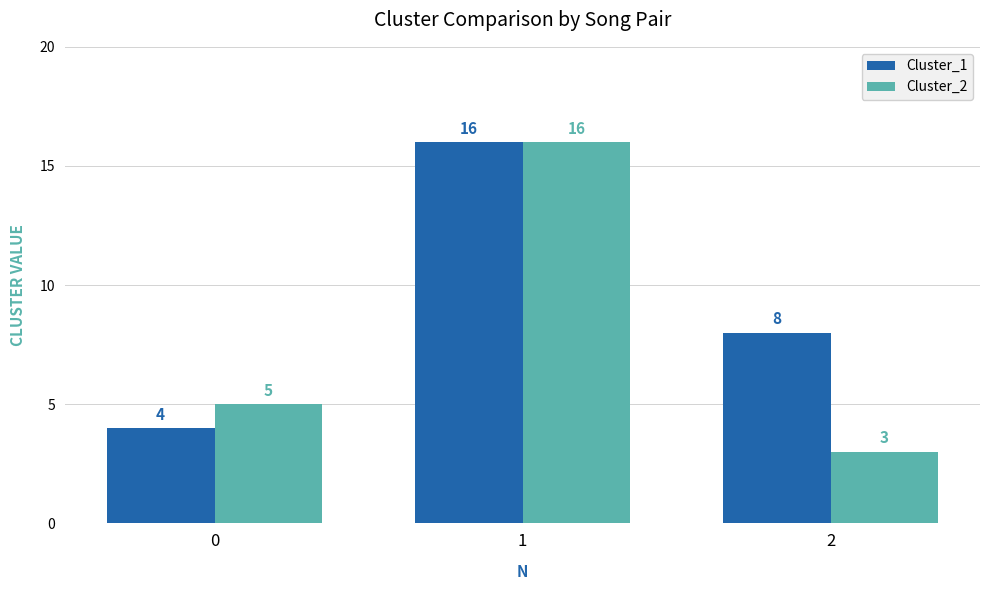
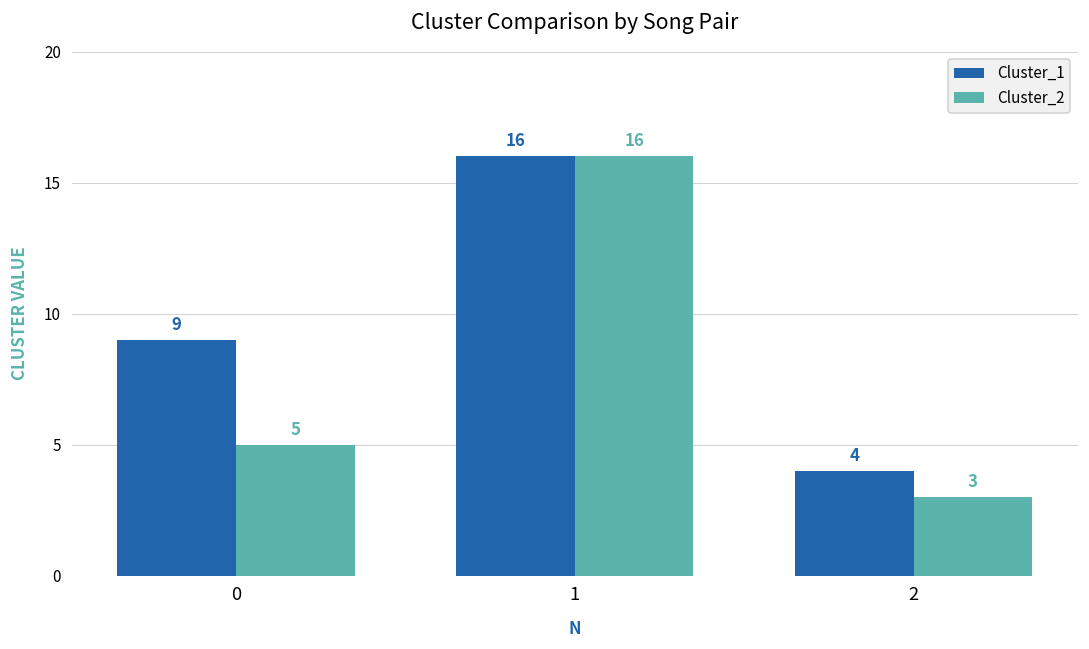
Cluster_1, 0: 4 -> 9
Cluster_1, 2: 8 -> 4
